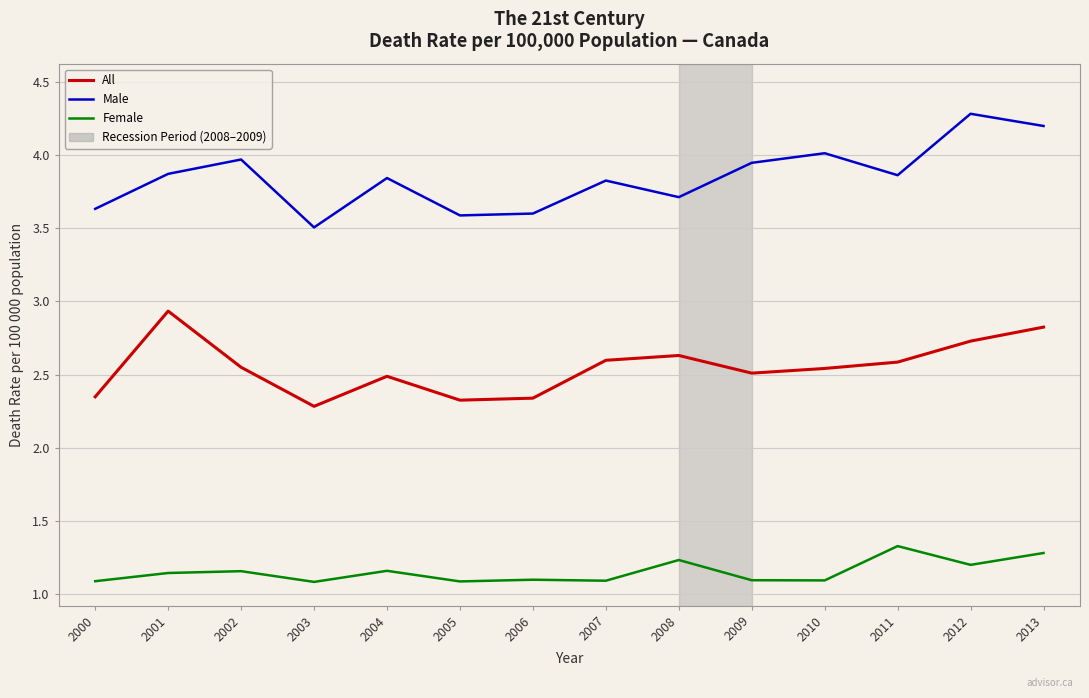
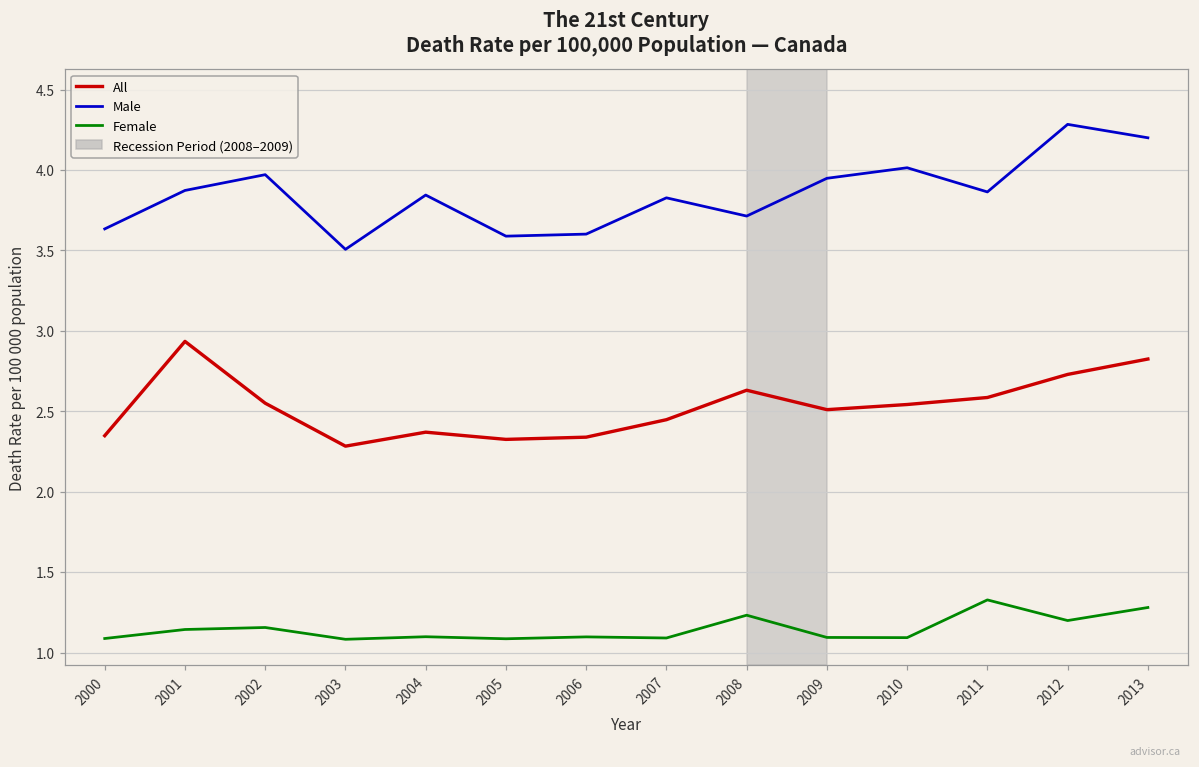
All, 2004: 2.49 -> 2.37
Female, 2004: 1.16 -> 1.10
All, 2007: 2.60 -> 2.45
